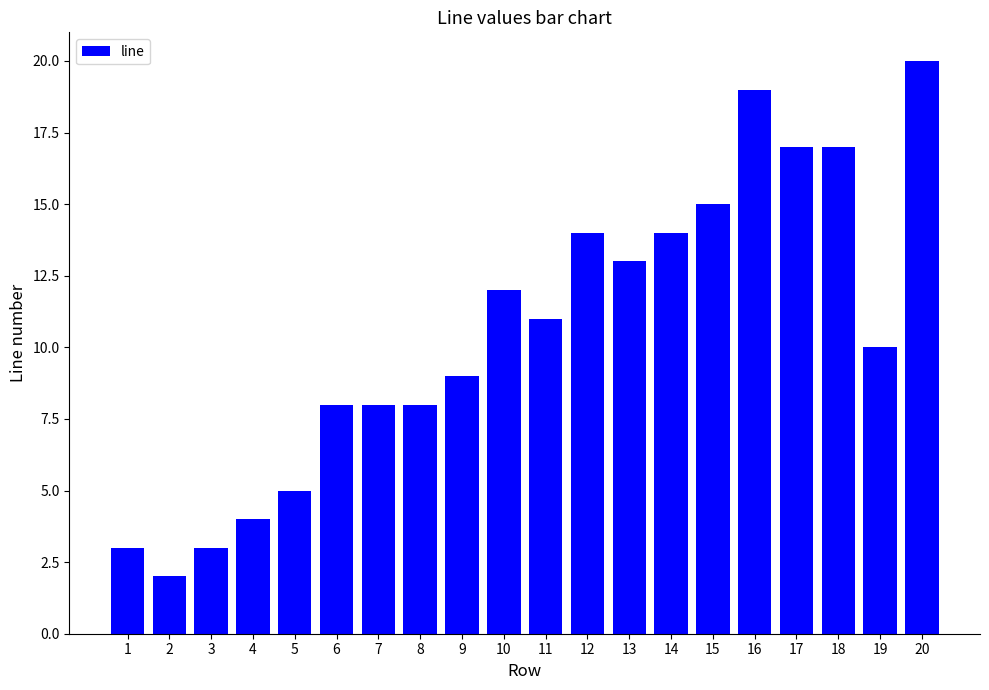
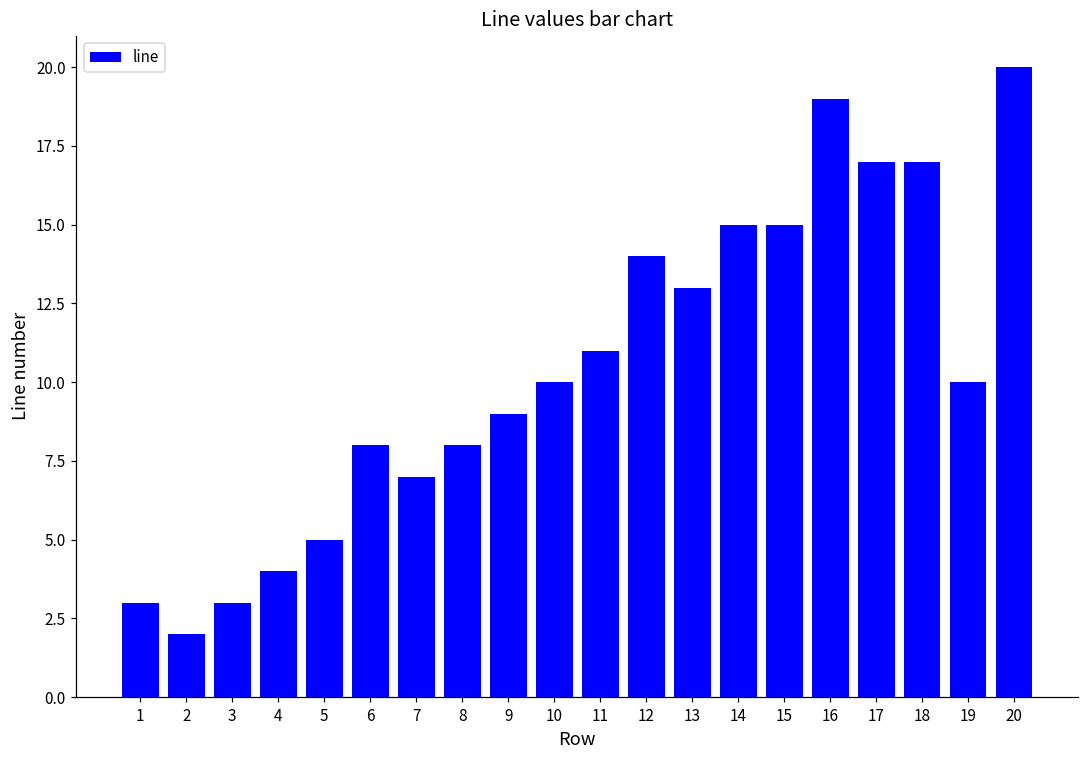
7: 8 -> 7
10: 12 -> 10
14: 14 -> 15
